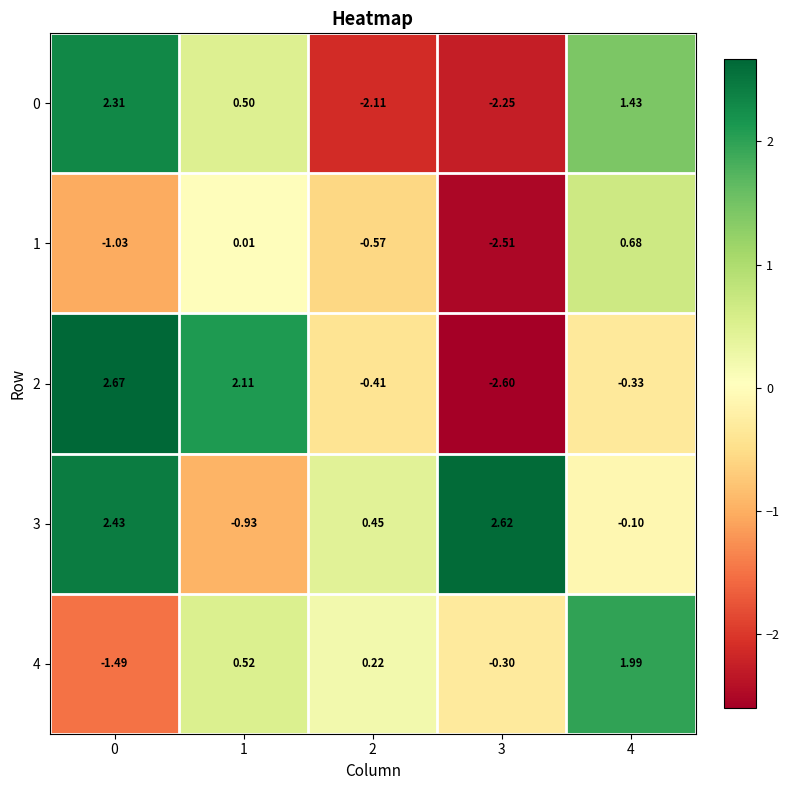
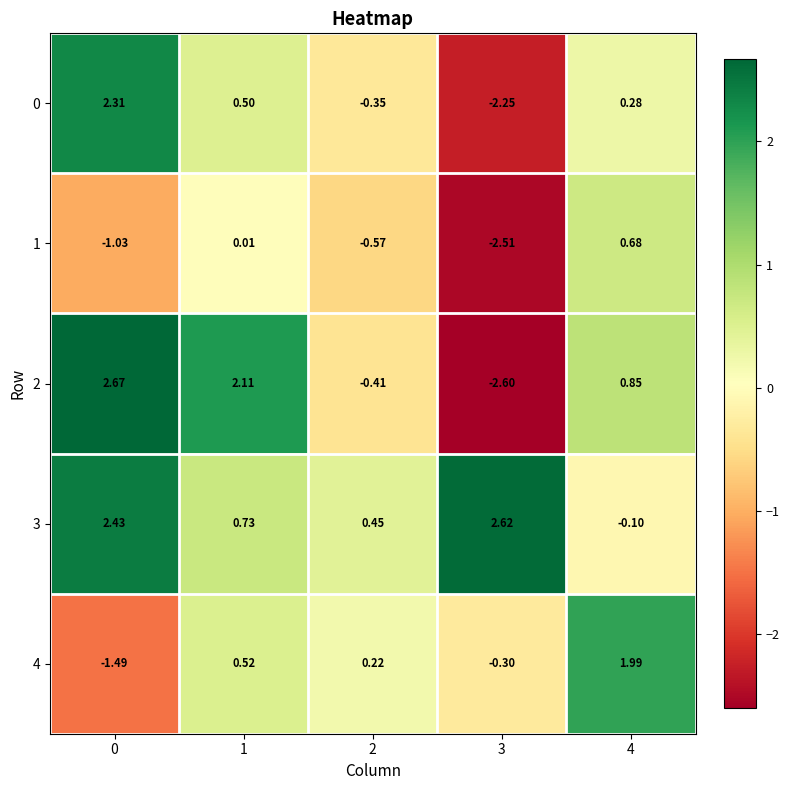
0, 2: -2.11 -> -0.35
0, 4: 1.43 -> 0.28
2, 4: -0.33 -> 0.85
3, 1: -0.93 -> 0.73
